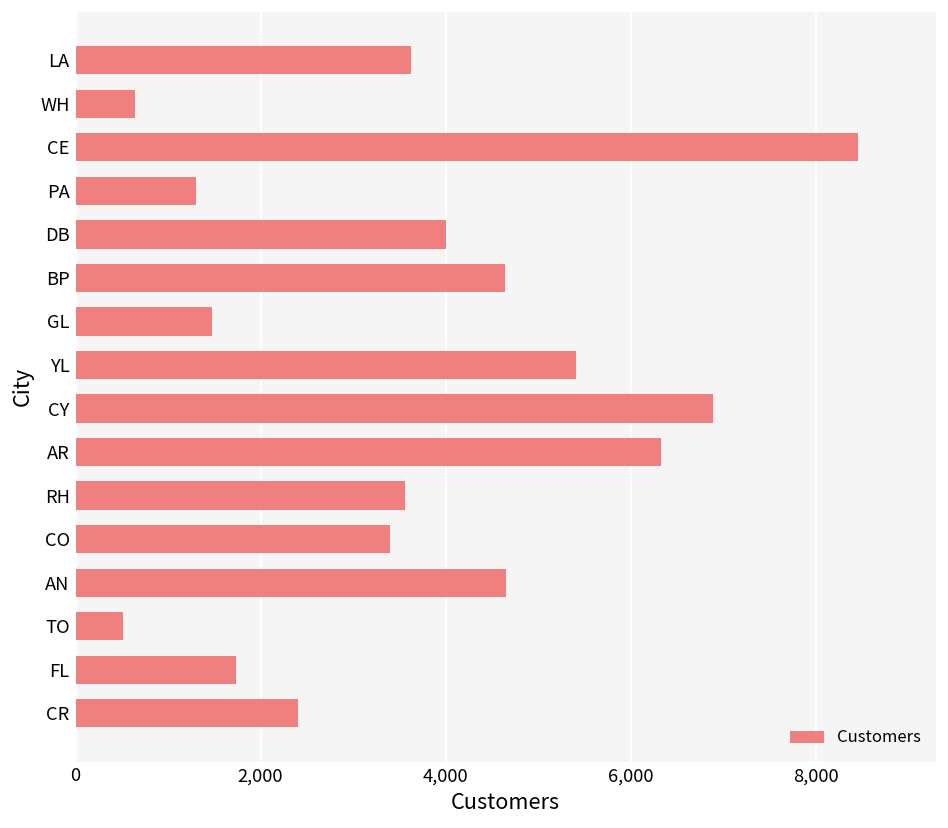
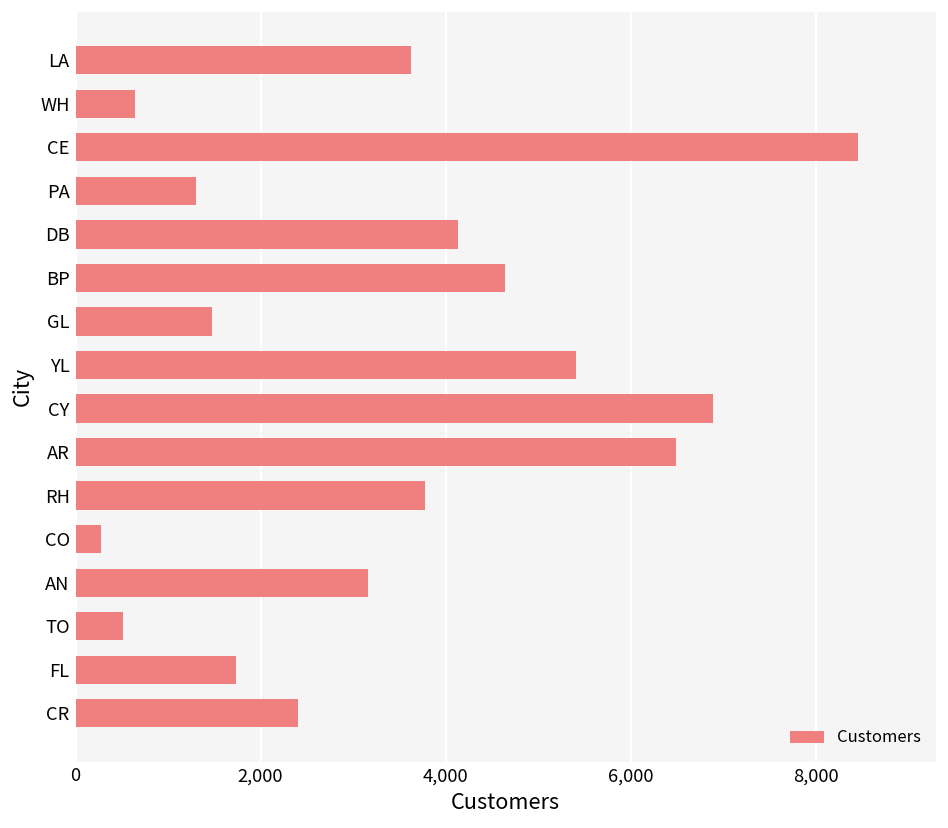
DB: 4,000 -> 4,100
AR: 6,300 -> 6,500
RH: 3,600 -> 3,800
CO: 3,400 -> 300
AN: 4,700 -> 3,200
